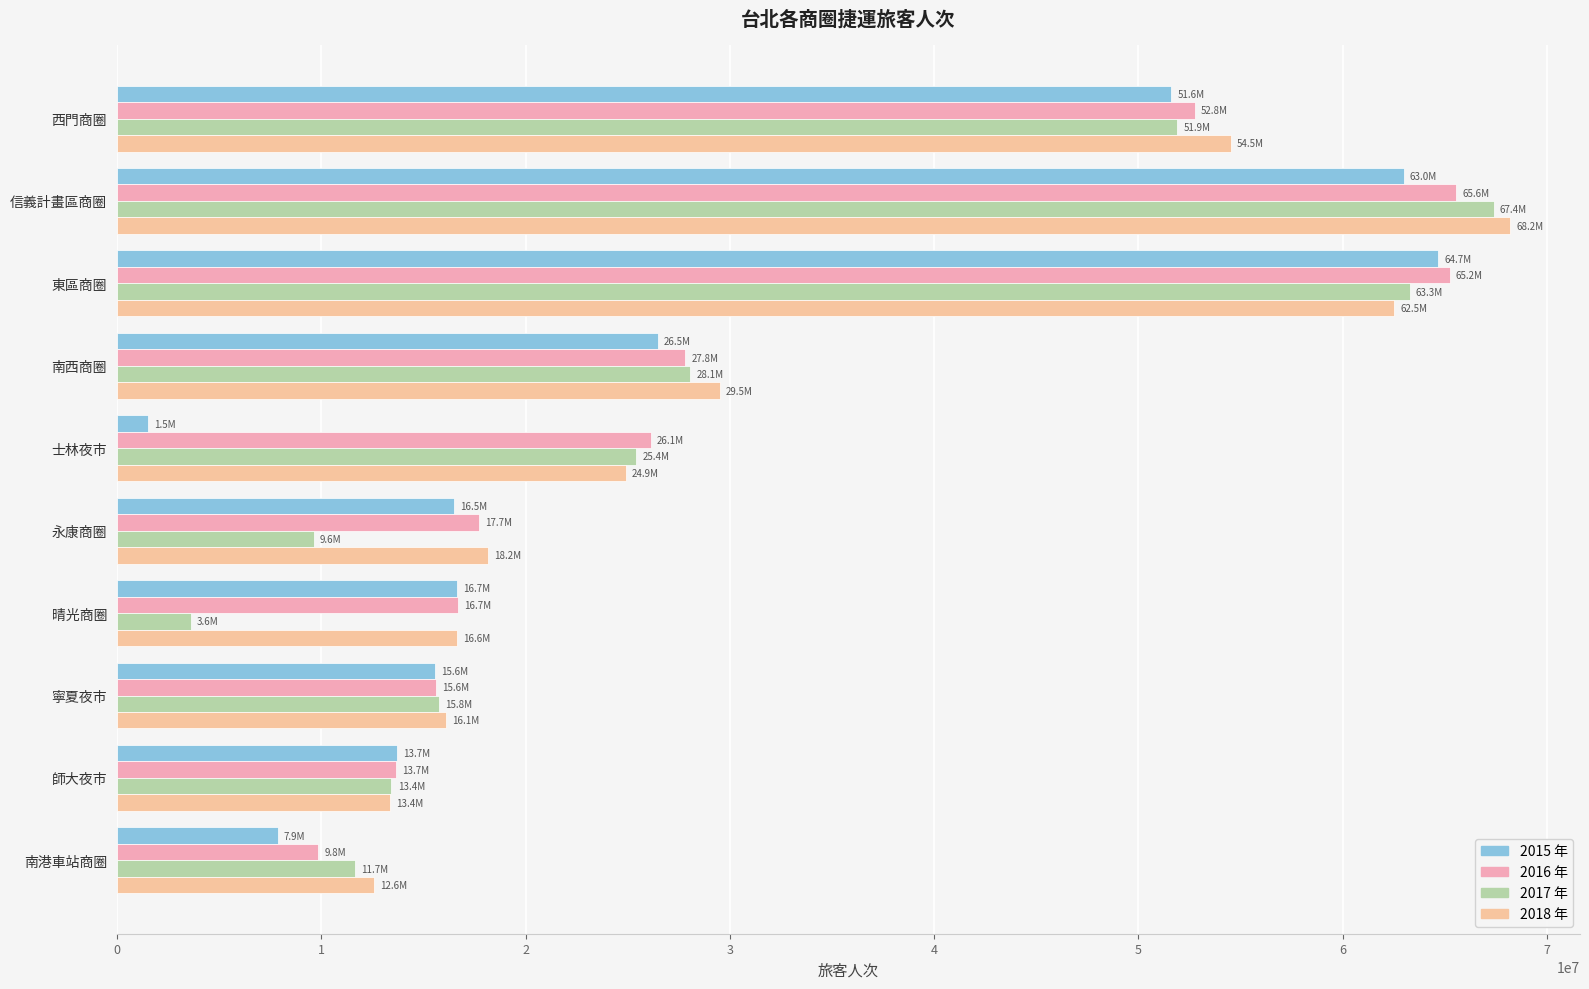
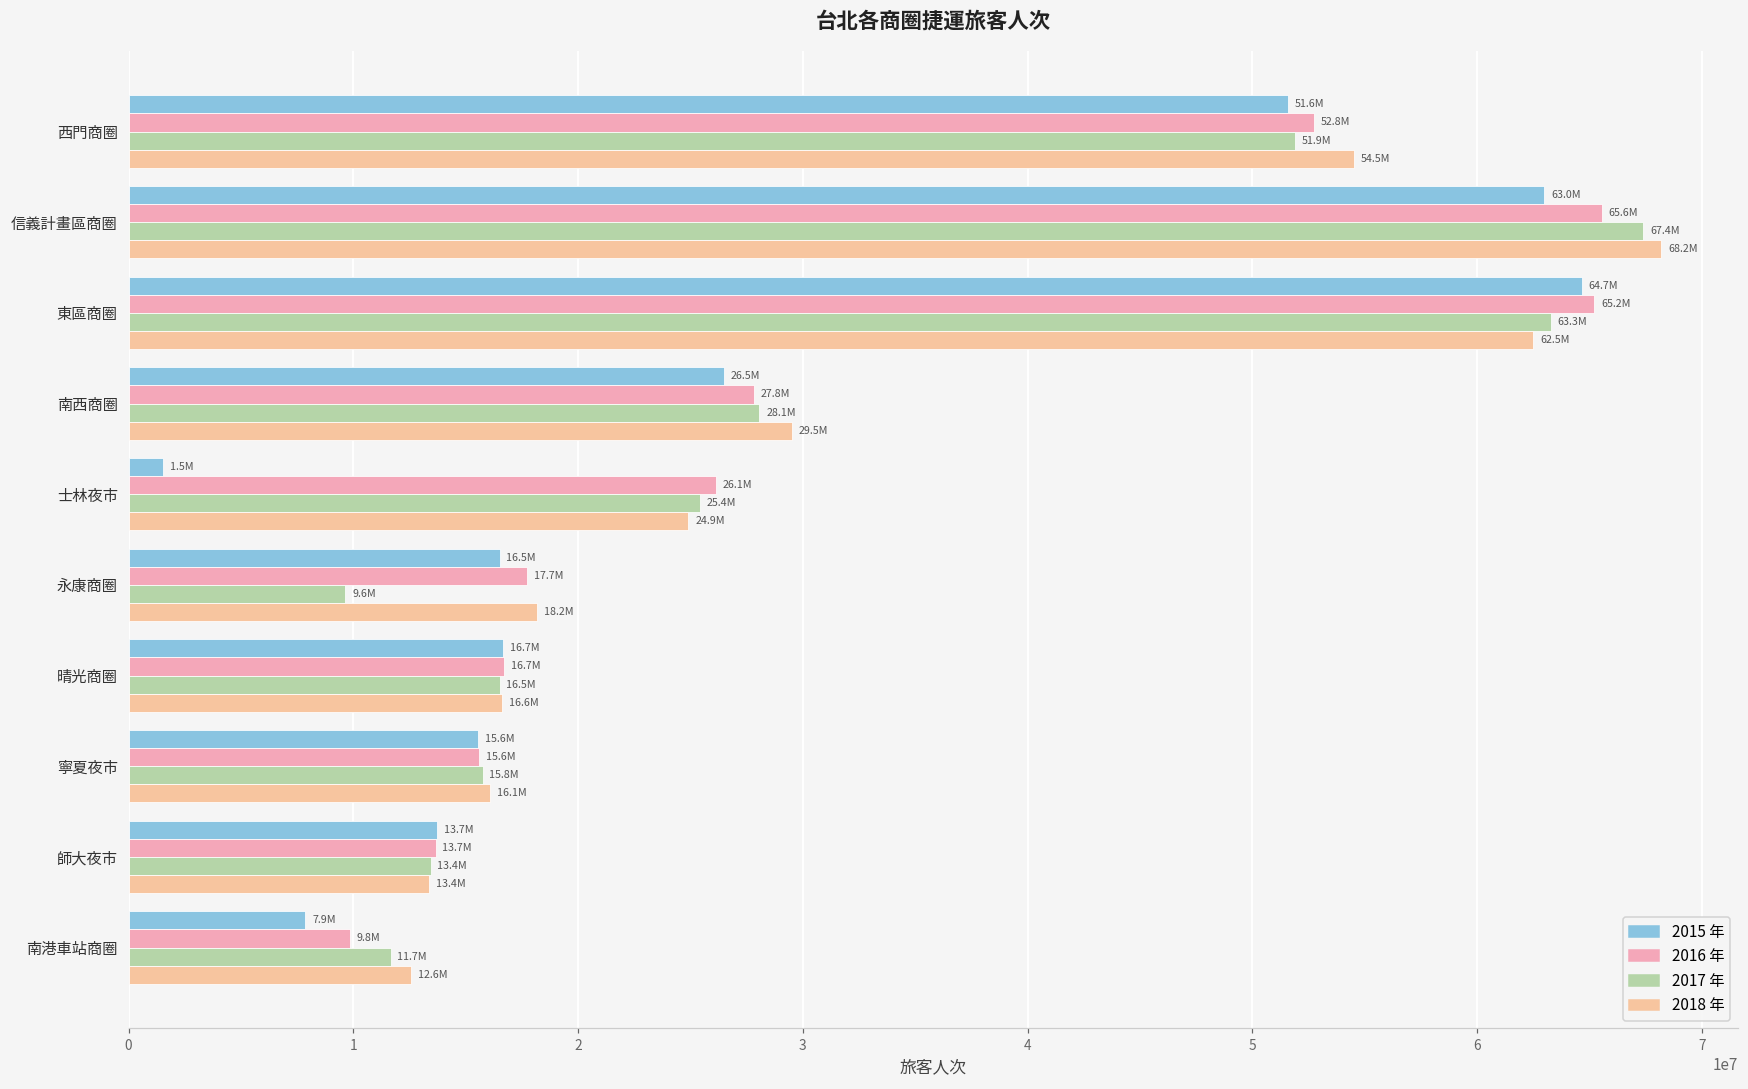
2017 年, 晴光商圈: 3.6M -> 16.5M
